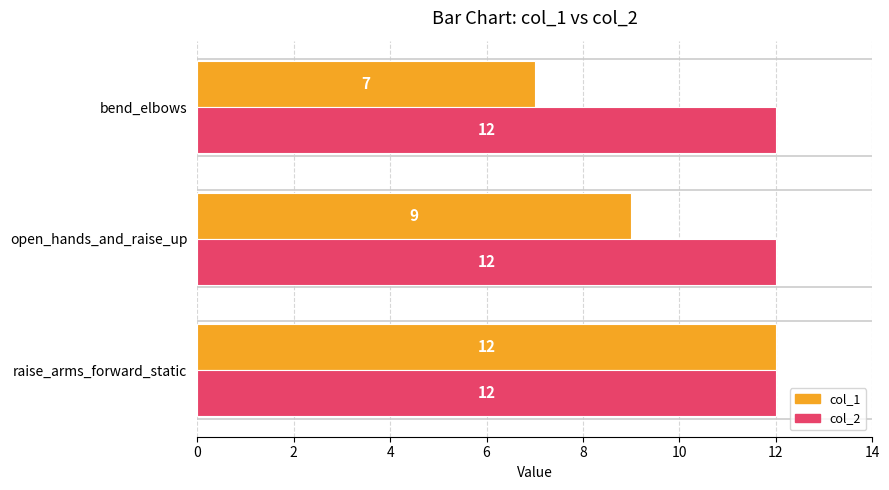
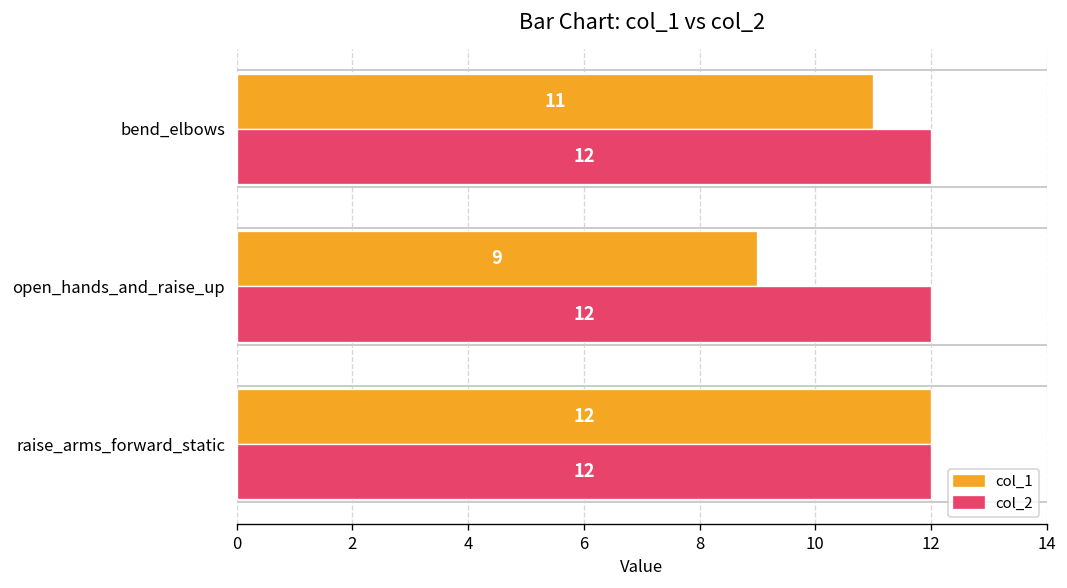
col_1, bend_elbows: 7 -> 11
